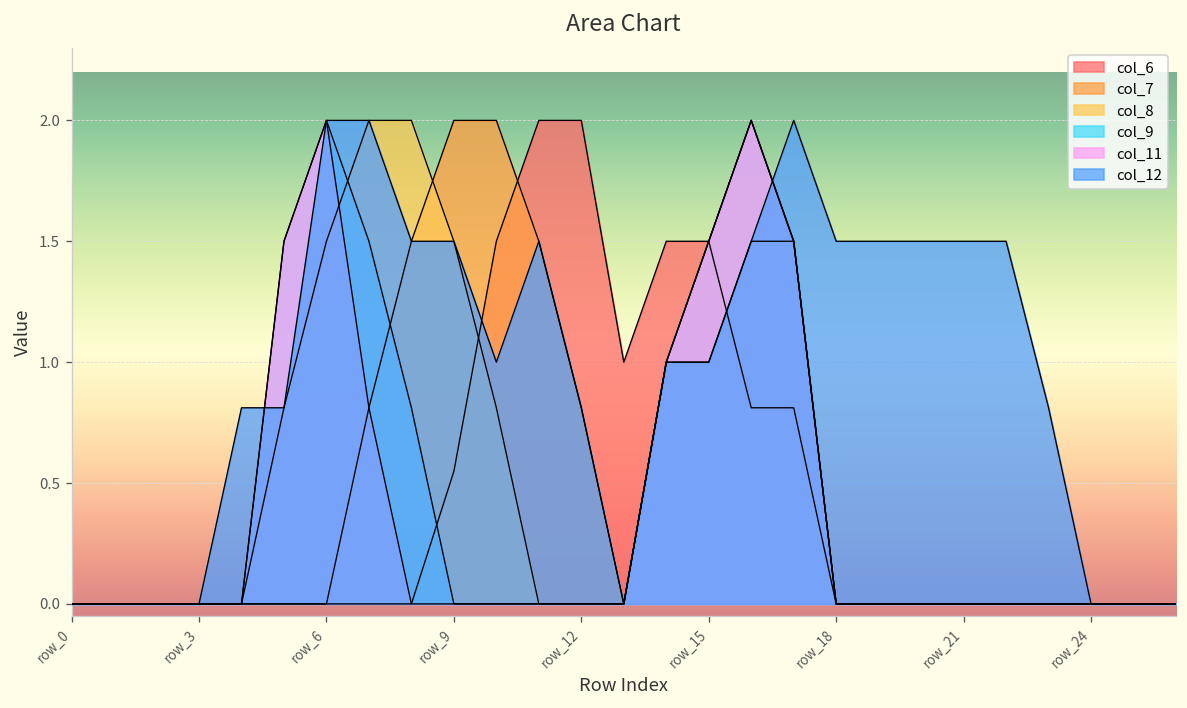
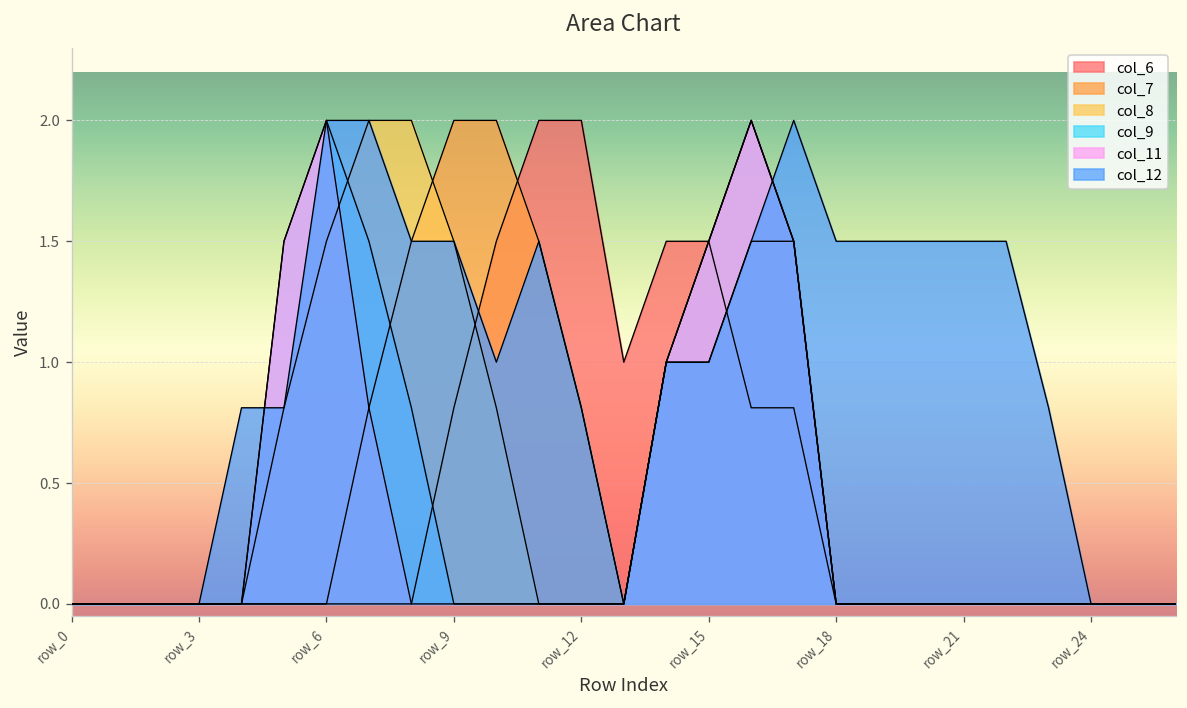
col_6, row_9: 0.55 -> 0.81
